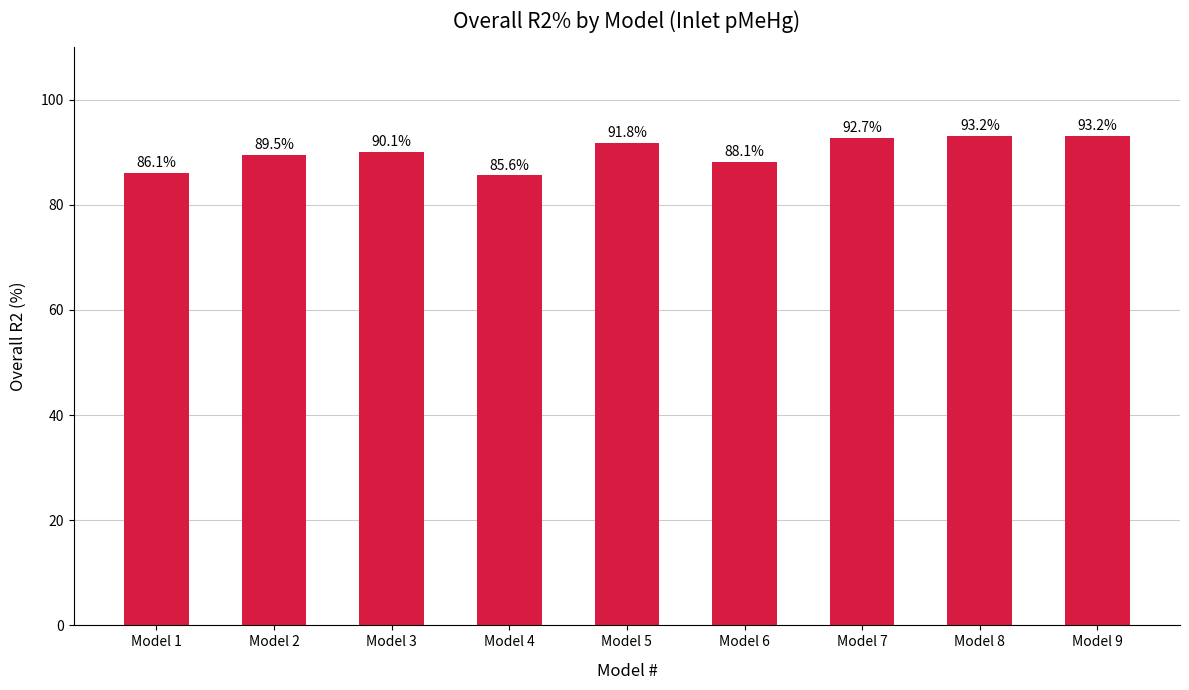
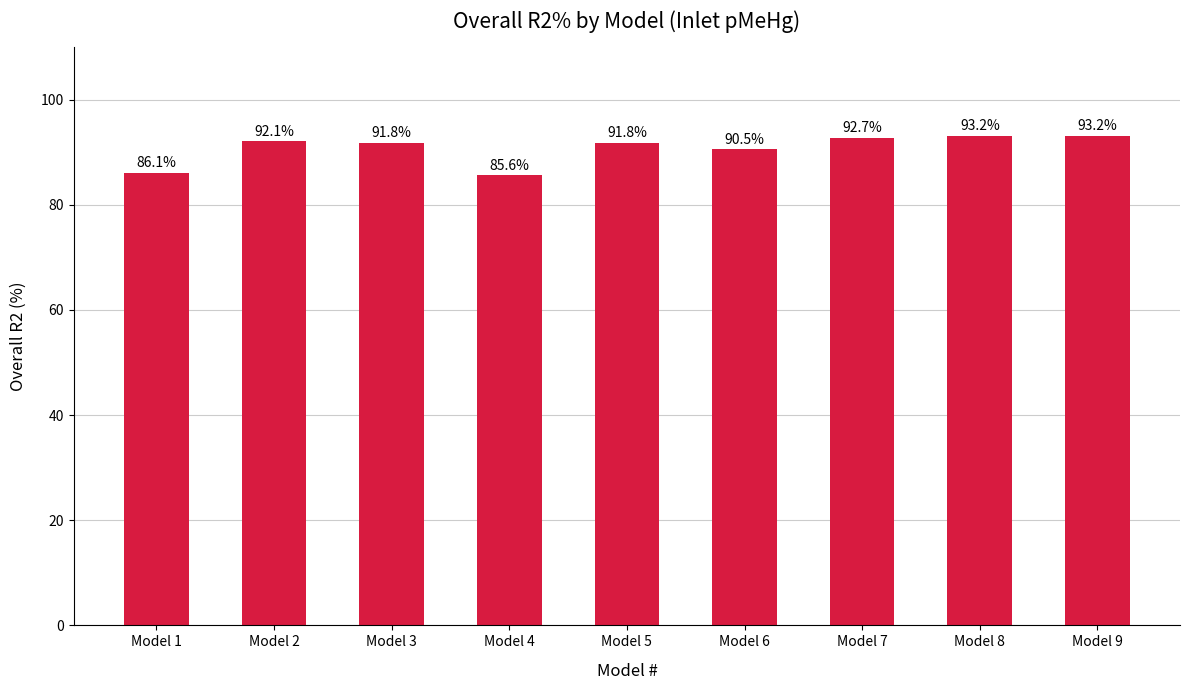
Model 2: 89.5% -> 92.1%
Model 3: 90.1% -> 91.8%
Model 6: 88.1% -> 90.5%
